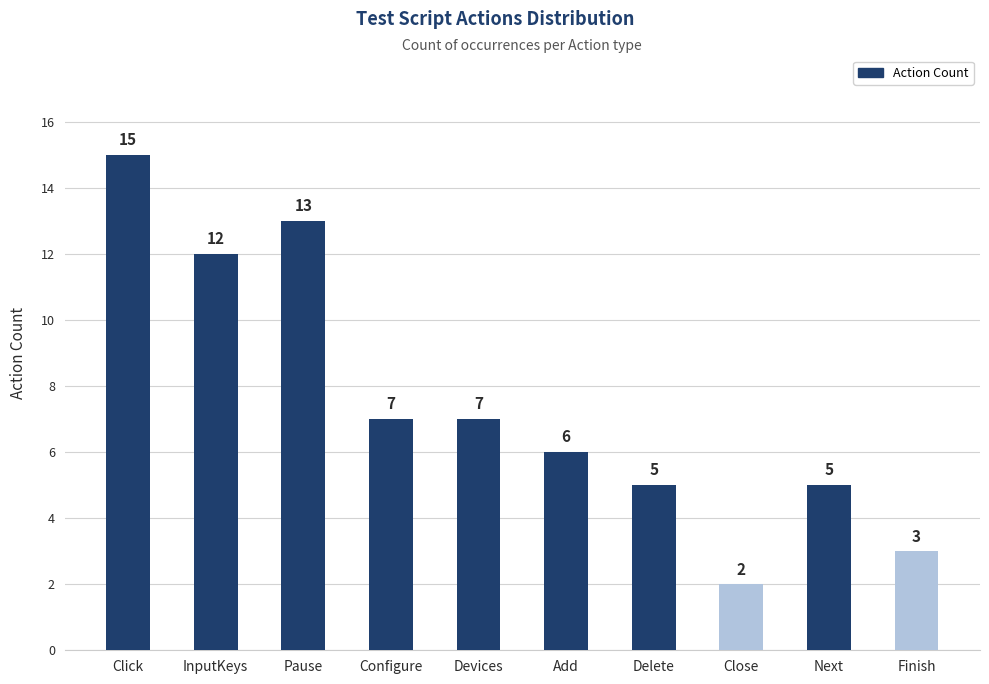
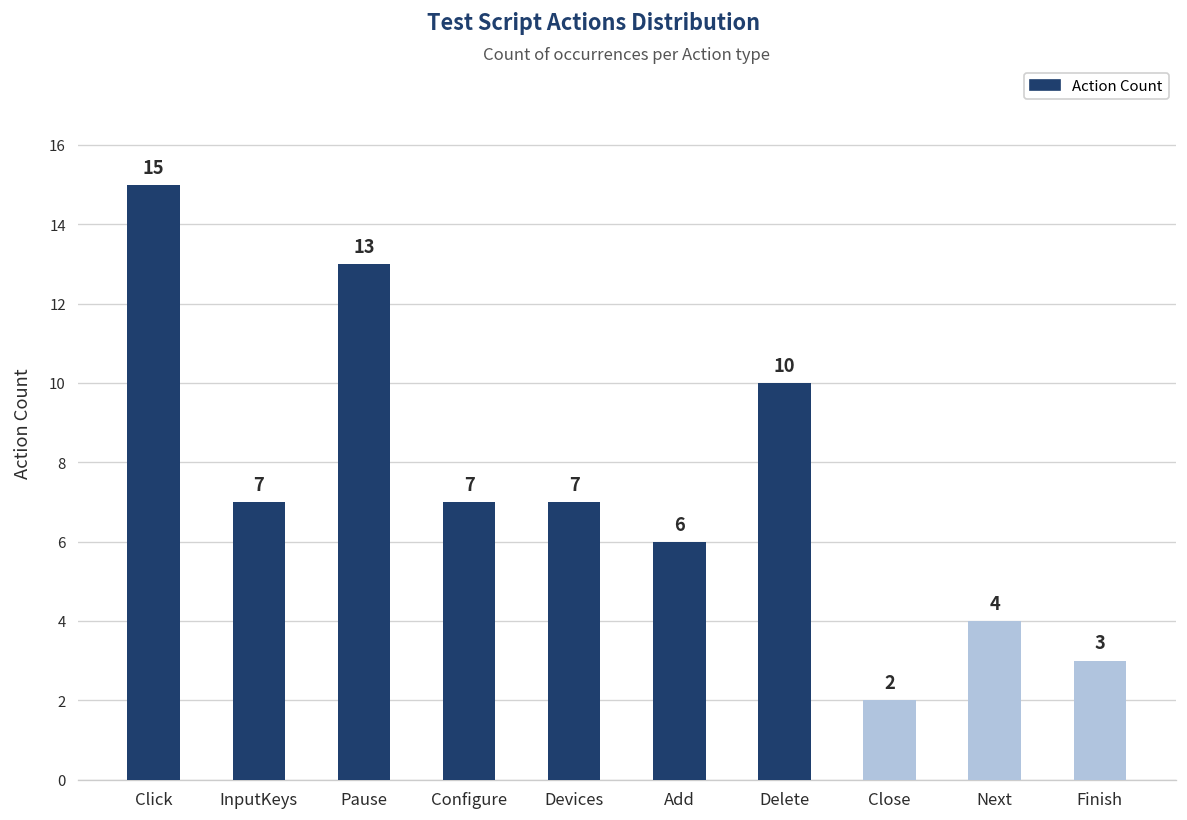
InputKeys: 12 -> 7
Delete: 5 -> 10
Next: 5 -> 4
